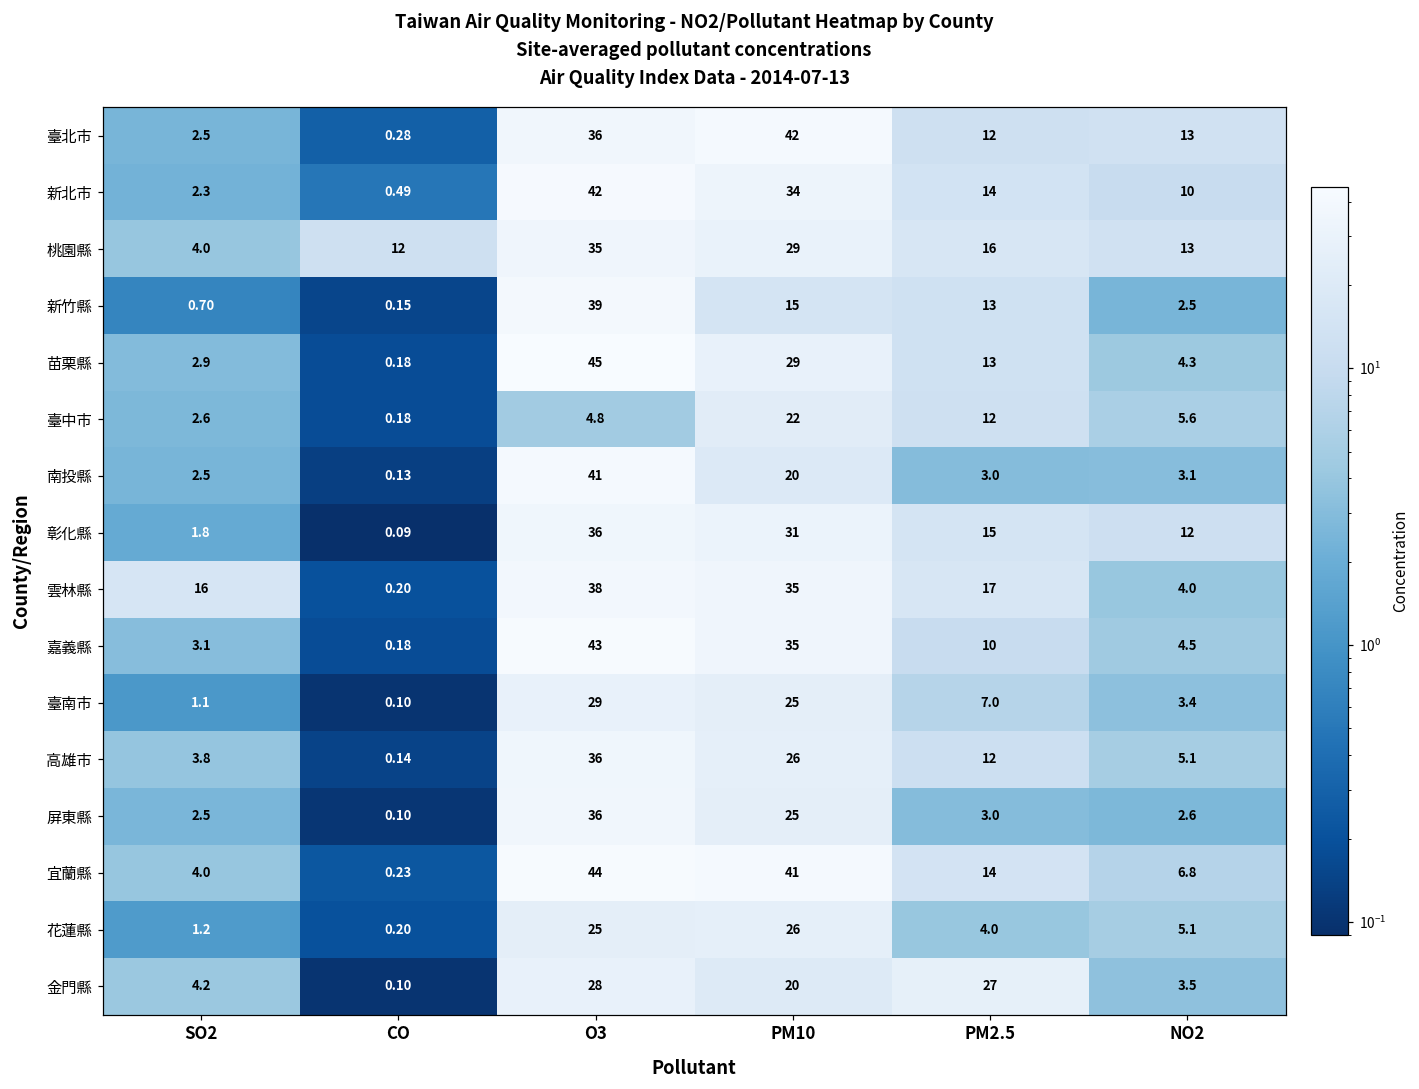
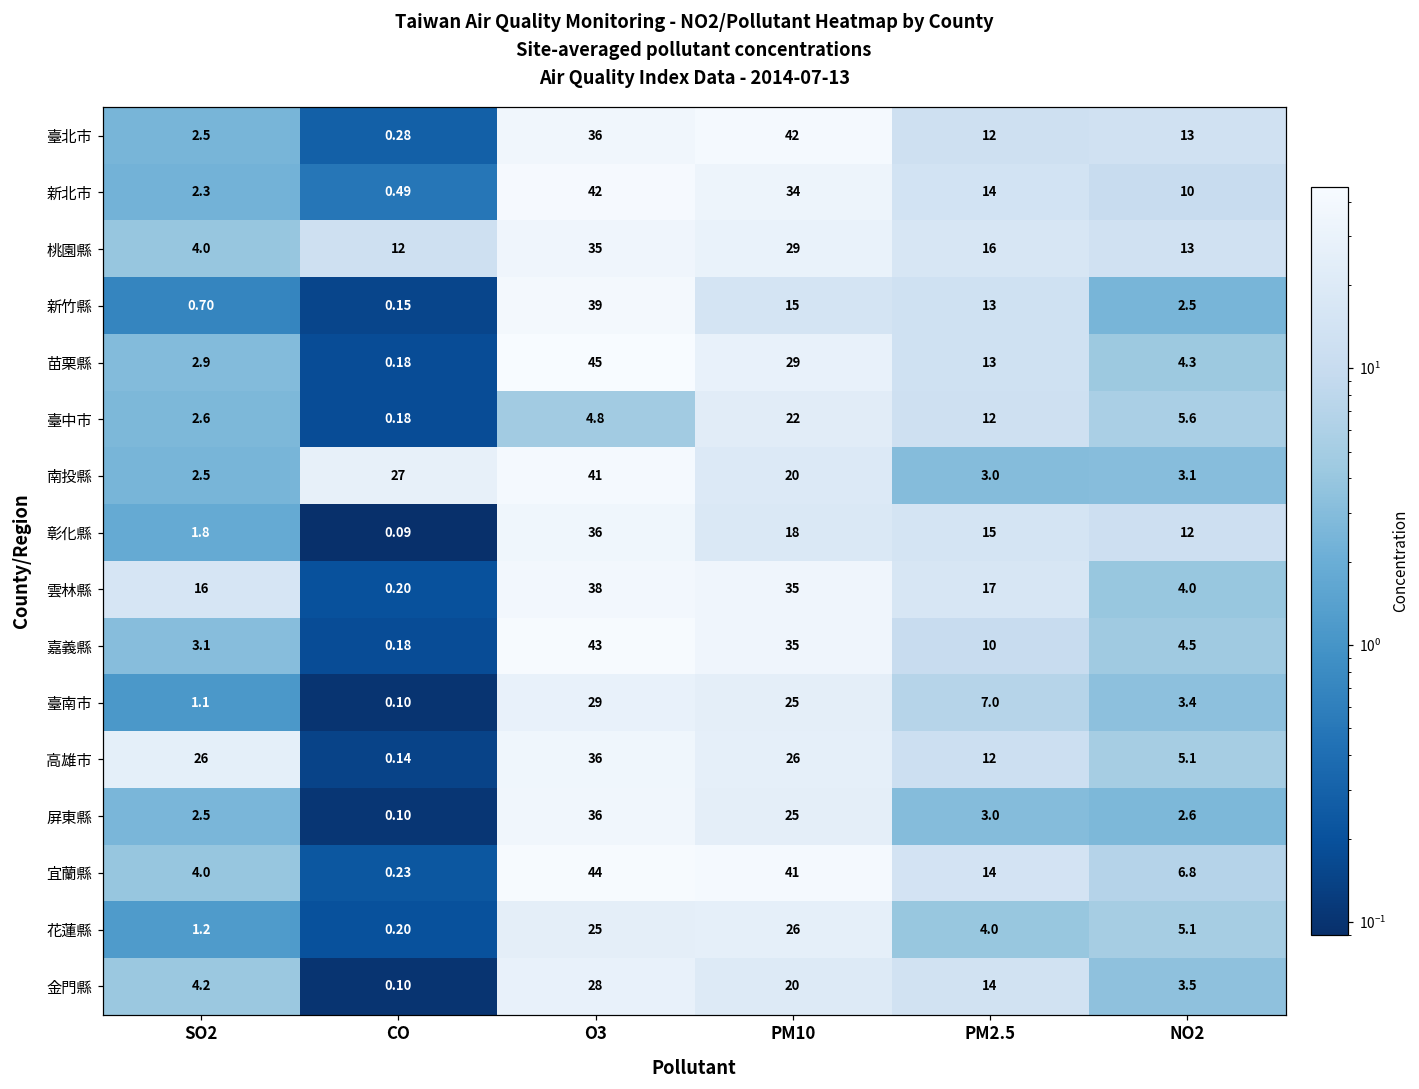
南投縣, CO: 0.13 -> 27
彰化縣, PM10: 31 -> 18
高雄市, SO2: 3.8 -> 26
金門縣, PM2.5: 27 -> 14
